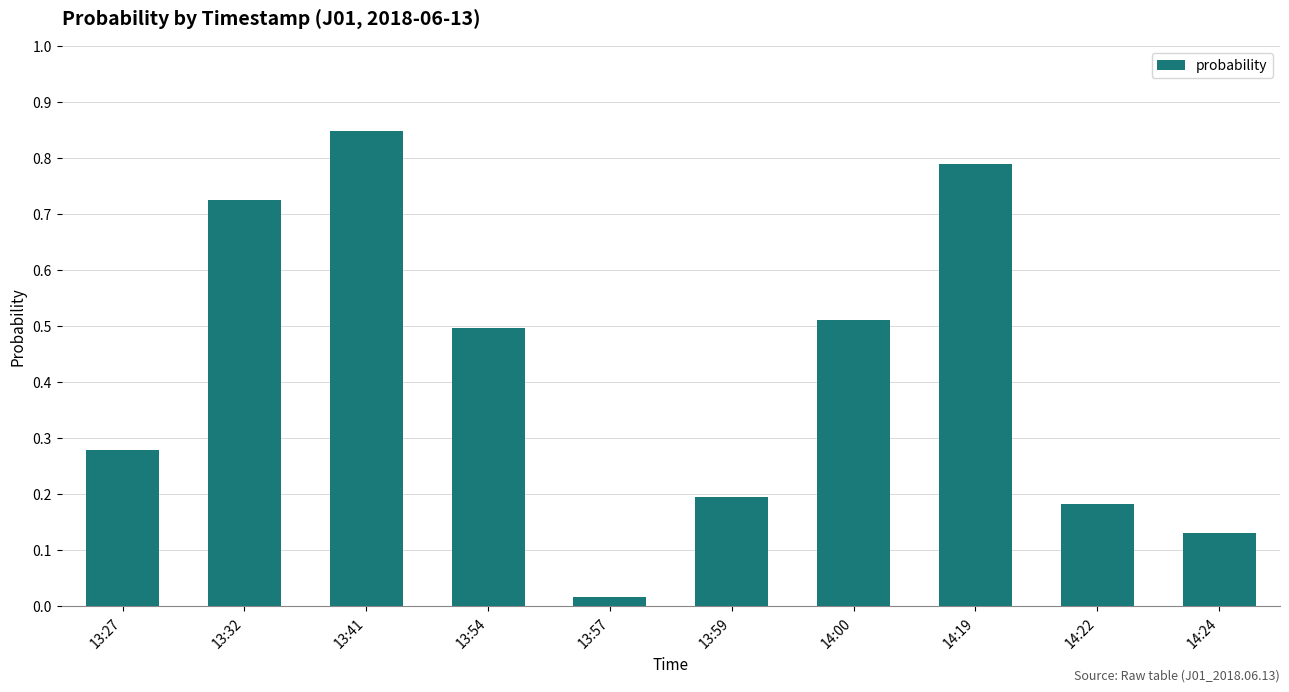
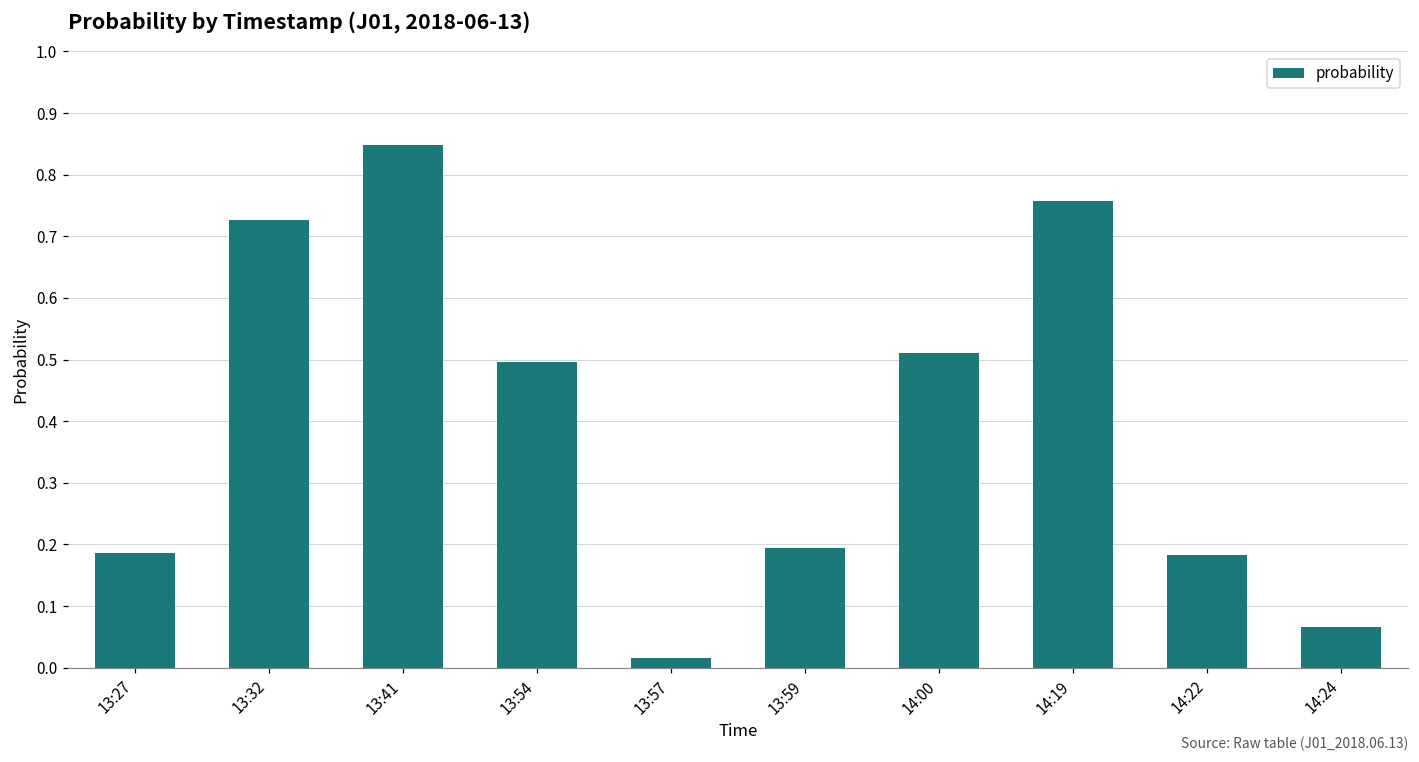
13:27: 0.28 -> 0.19
14:19: 0.79 -> 0.76
14:24: 0.13 -> 0.07
